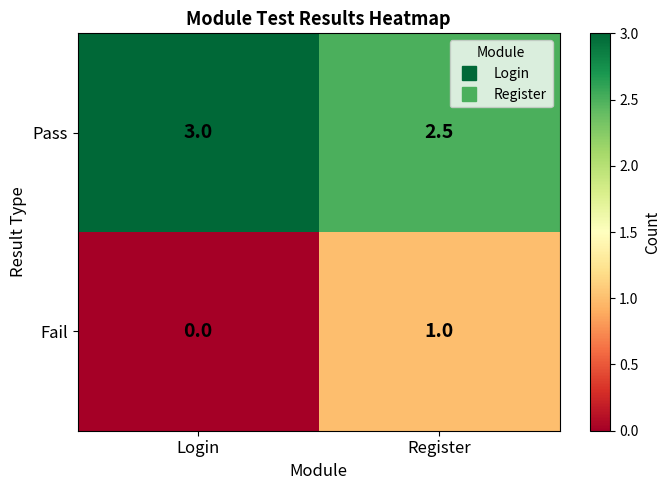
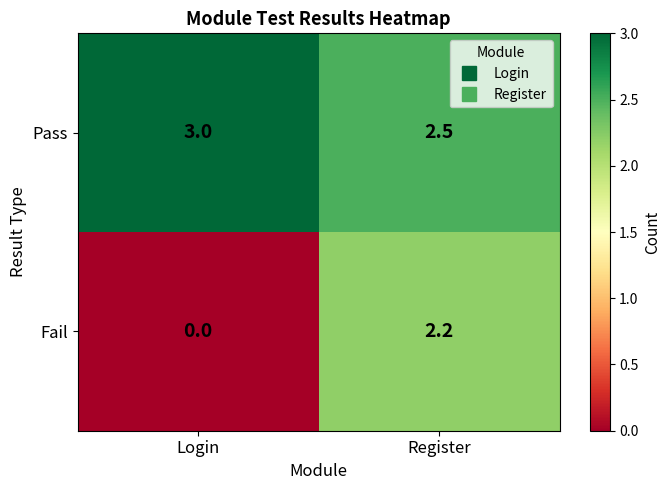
Fail, Register: 1.0 -> 2.2
